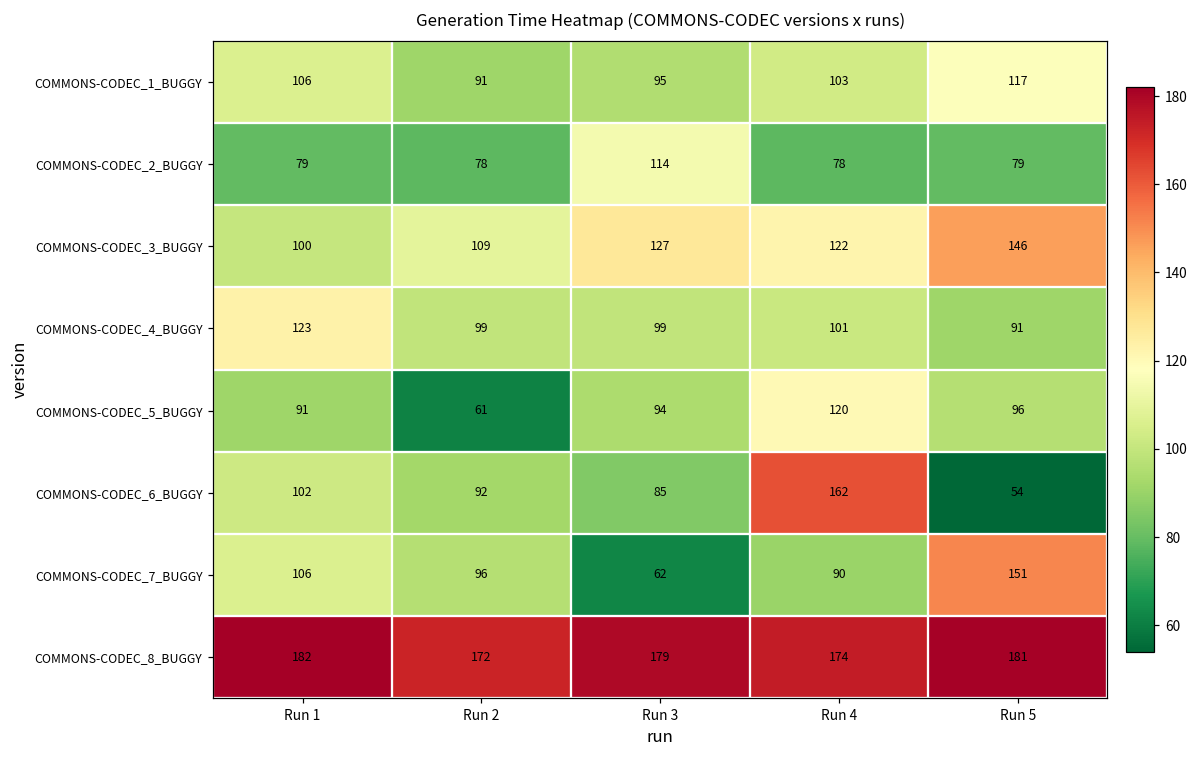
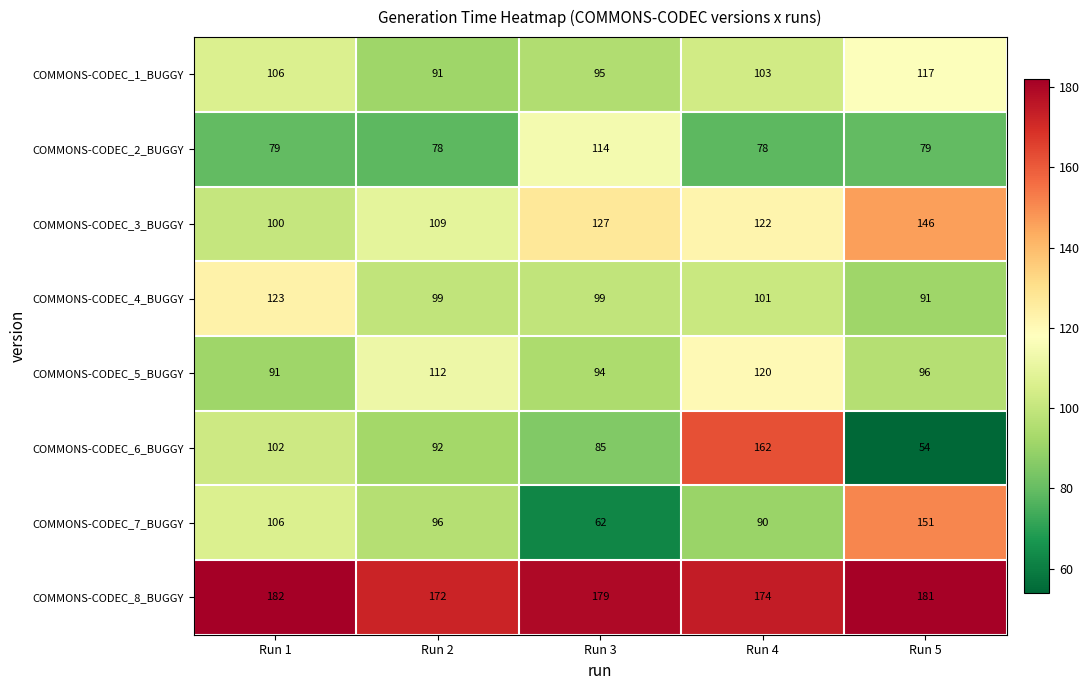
COMMONS-CODEC_5_BUGGY, Run 2: 61 -> 112
